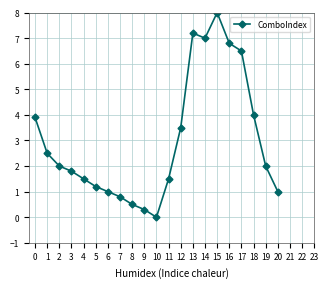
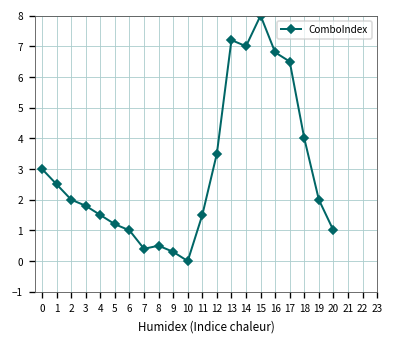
0: 3.9 -> 3.0
7: 0.8 -> 0.4
